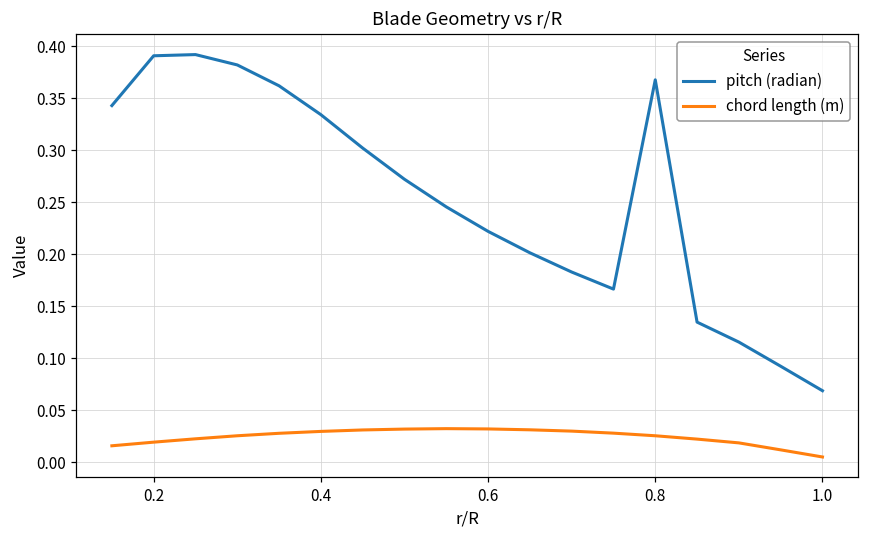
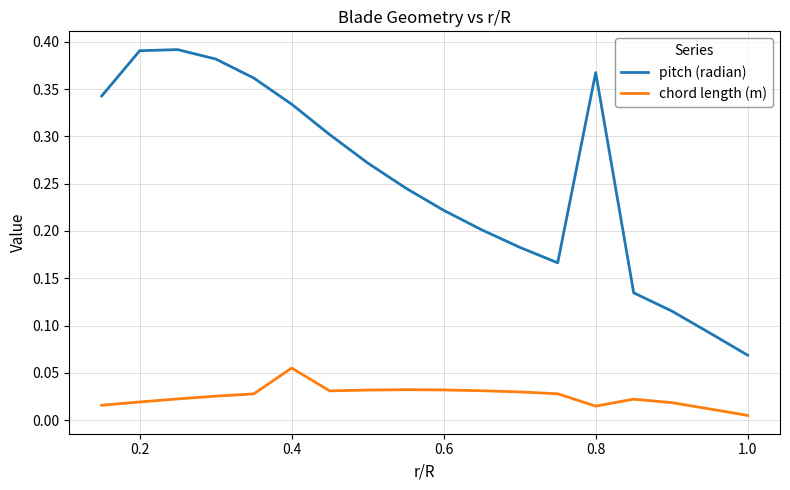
chord length (m), 0.4: 0.03 -> 0.06
chord length (m), 0.8: 0.03 -> 0.01
